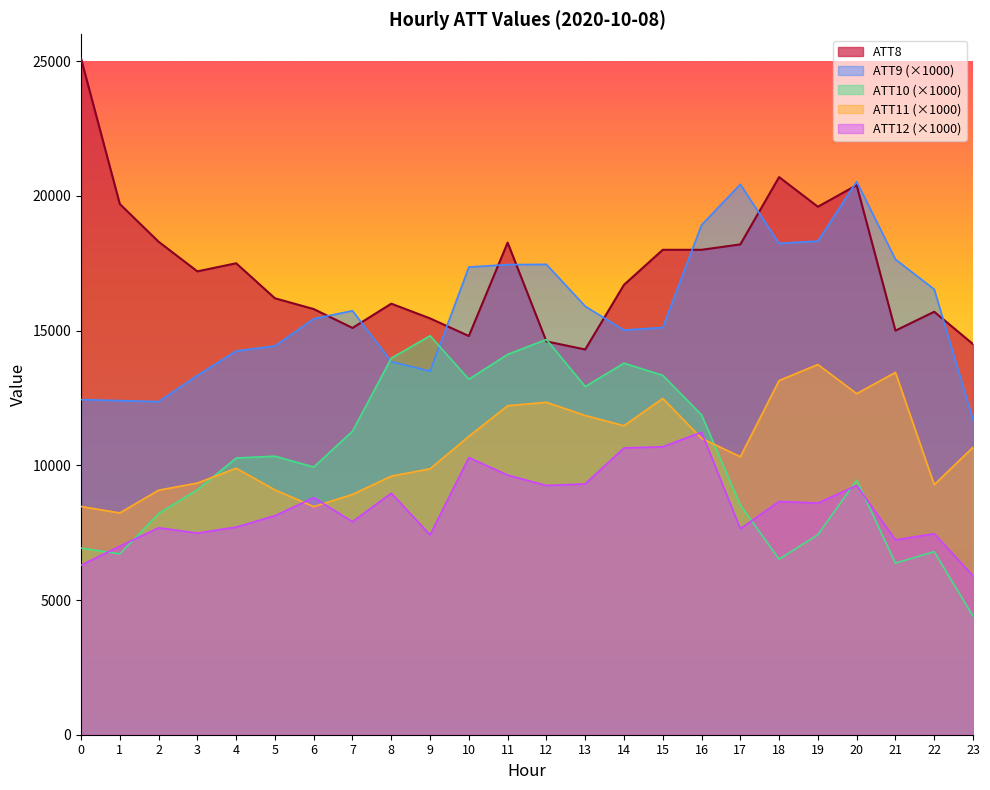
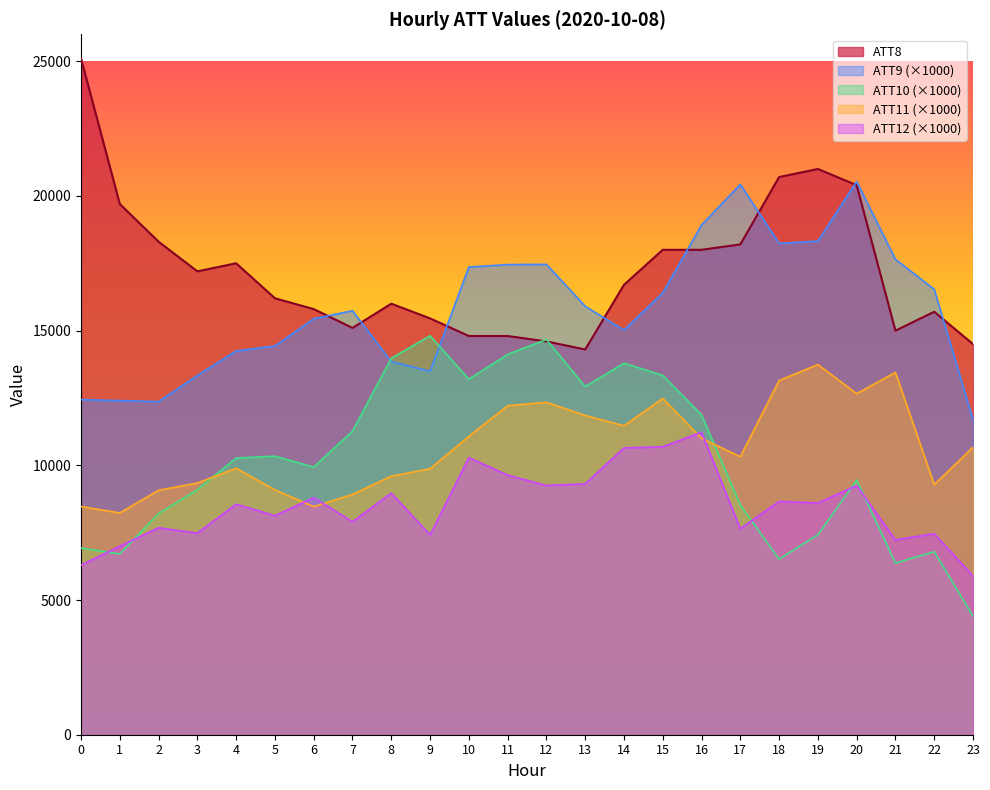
ATT12 (×1000), 4: 7700 -> 8600
ATT8, 11: 18300 -> 14800
ATT9 (×1000), 15: 15100 -> 16400
ATT8, 19: 19600 -> 21000
